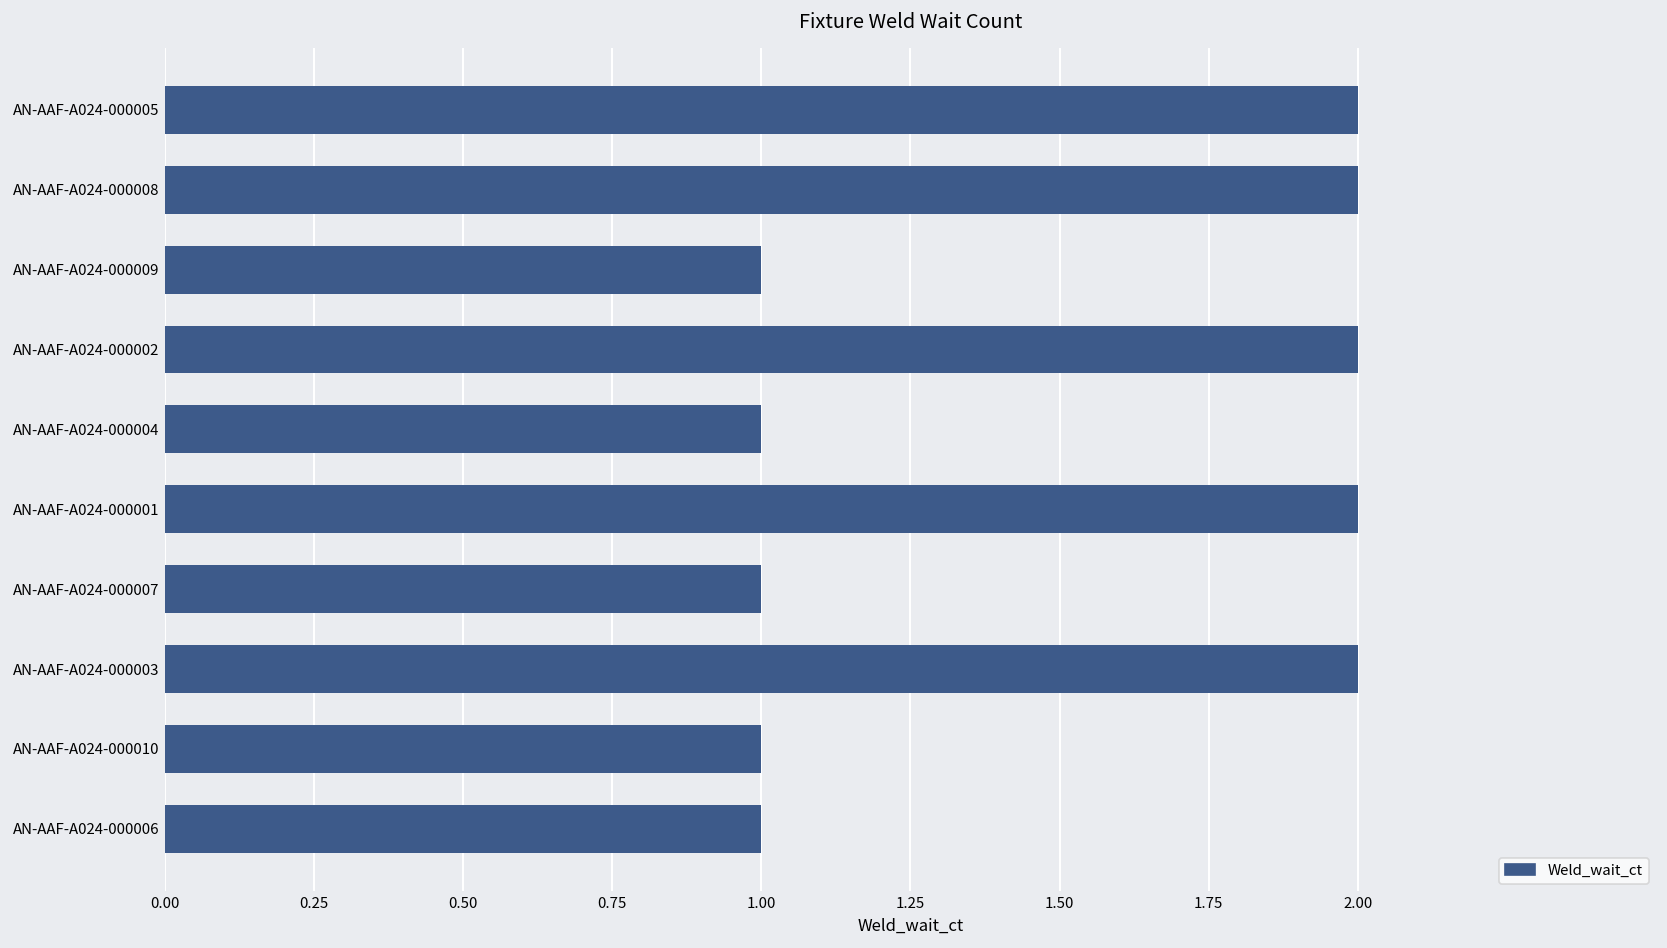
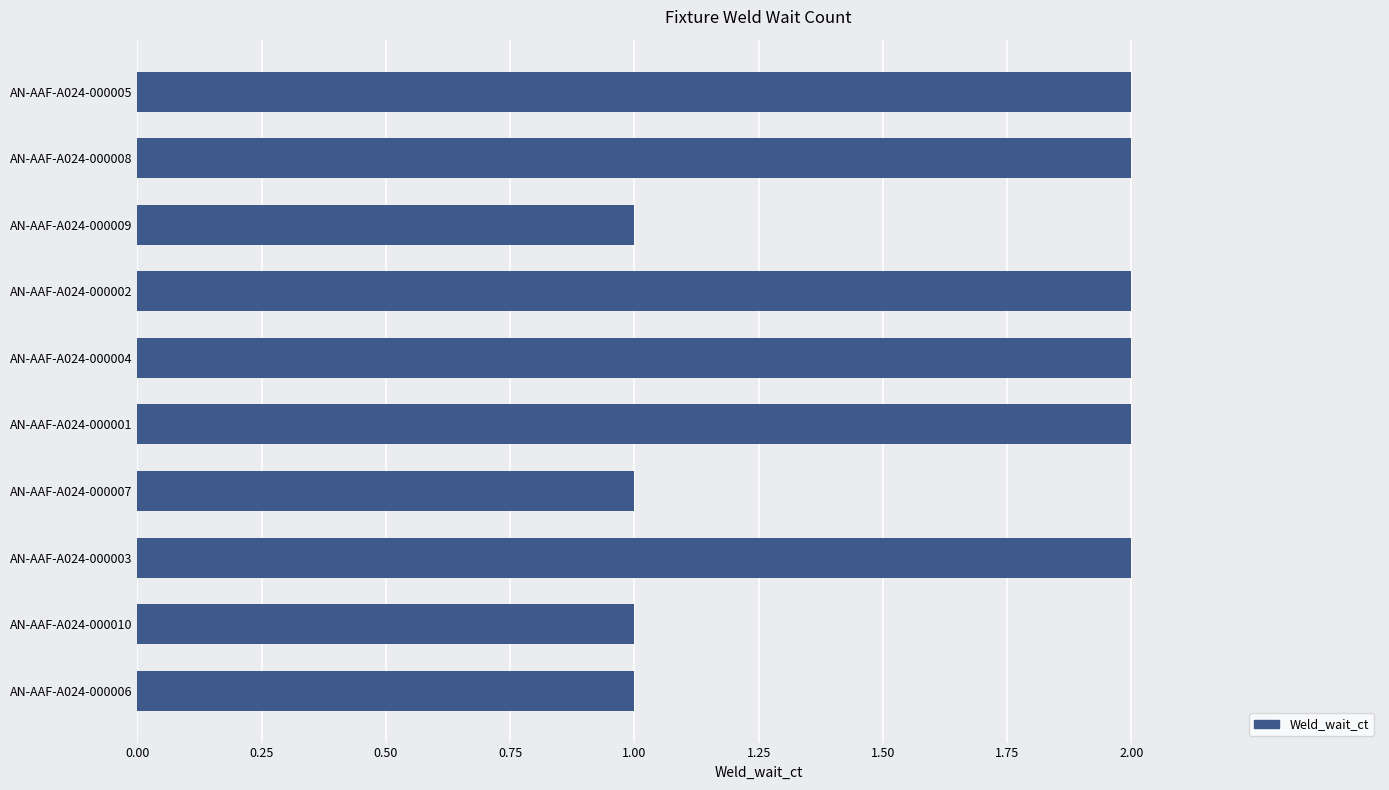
AN-AAF-A024-000004: 1 -> 2
